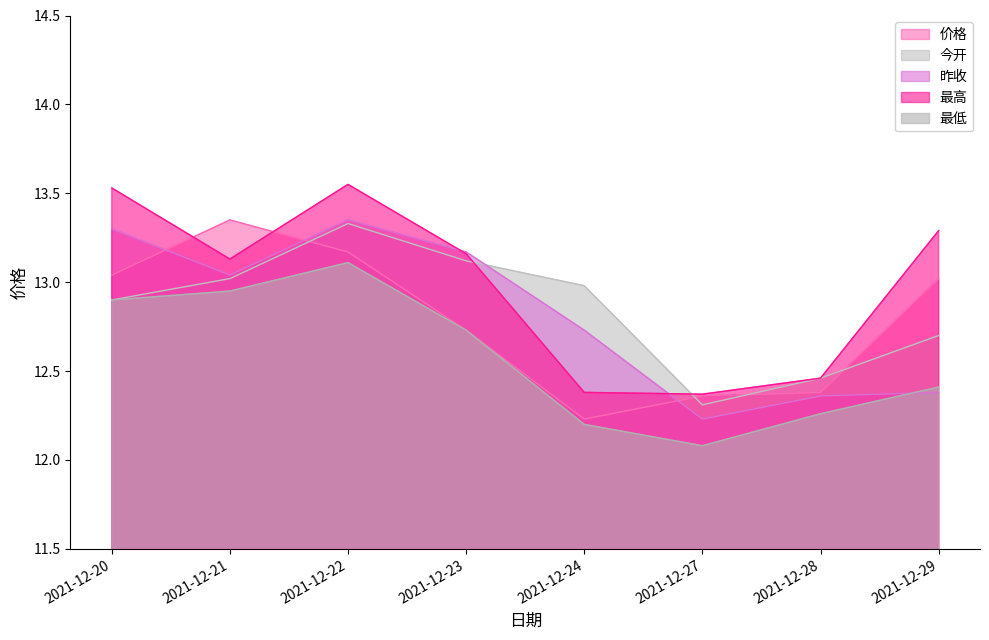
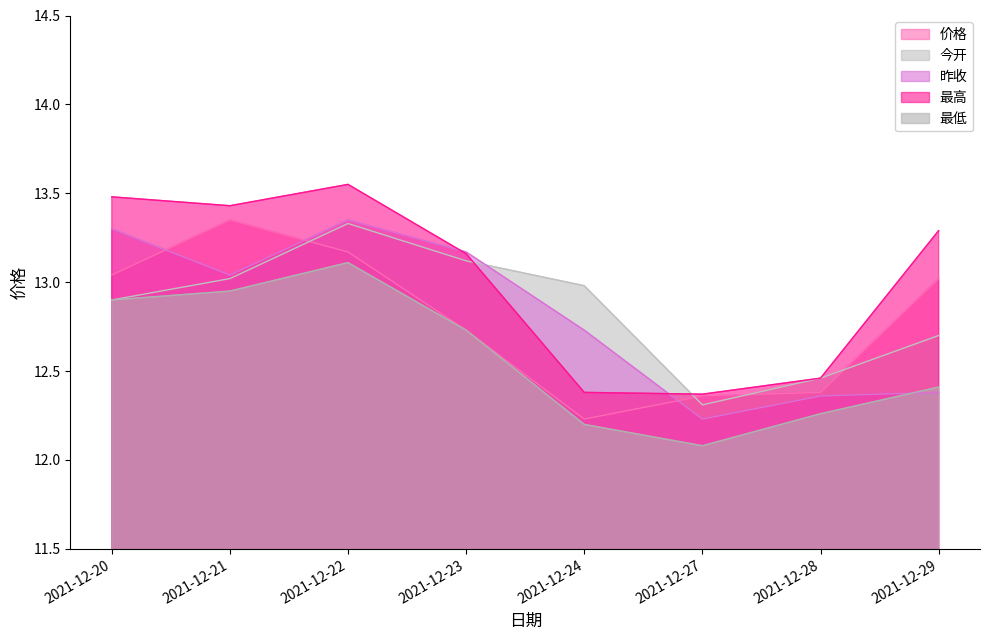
最高, 2021-12-20: 13.53 -> 13.48
最高, 2021-12-21: 13.13 -> 13.43
